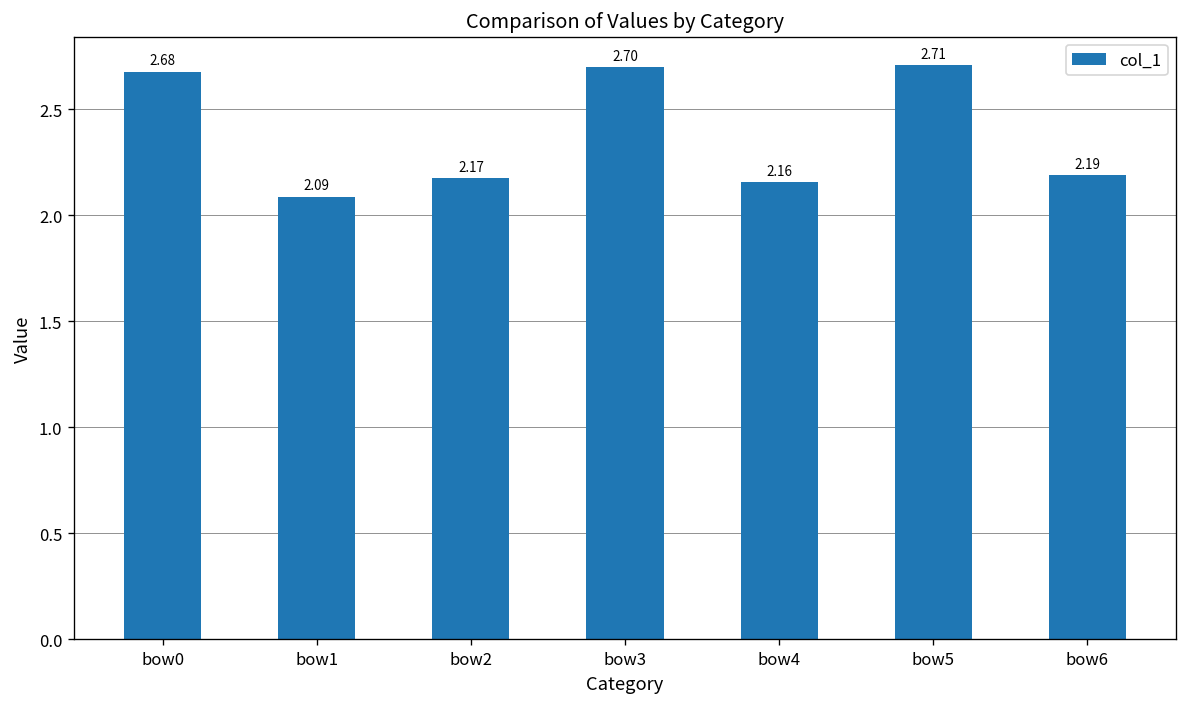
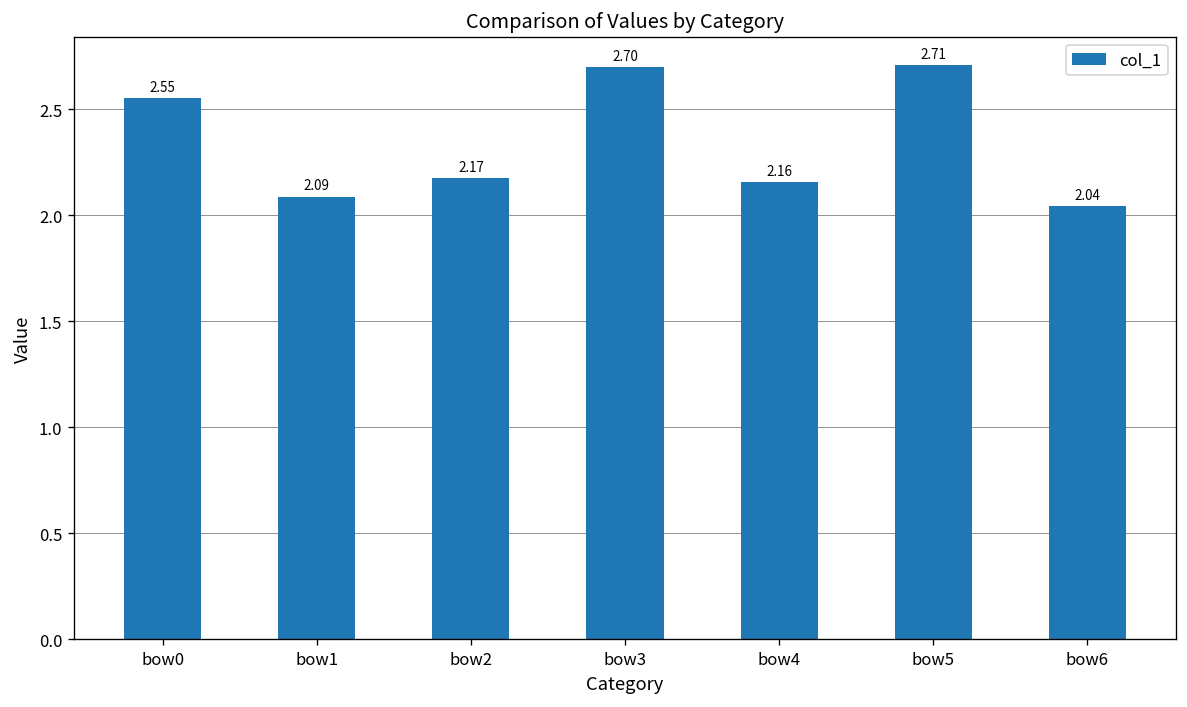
bow0: 2.68 -> 2.55
bow6: 2.19 -> 2.04
